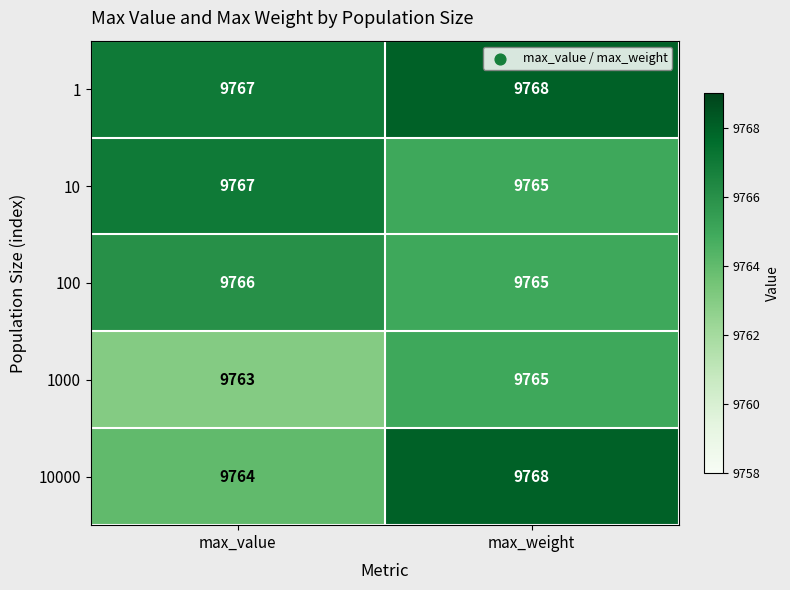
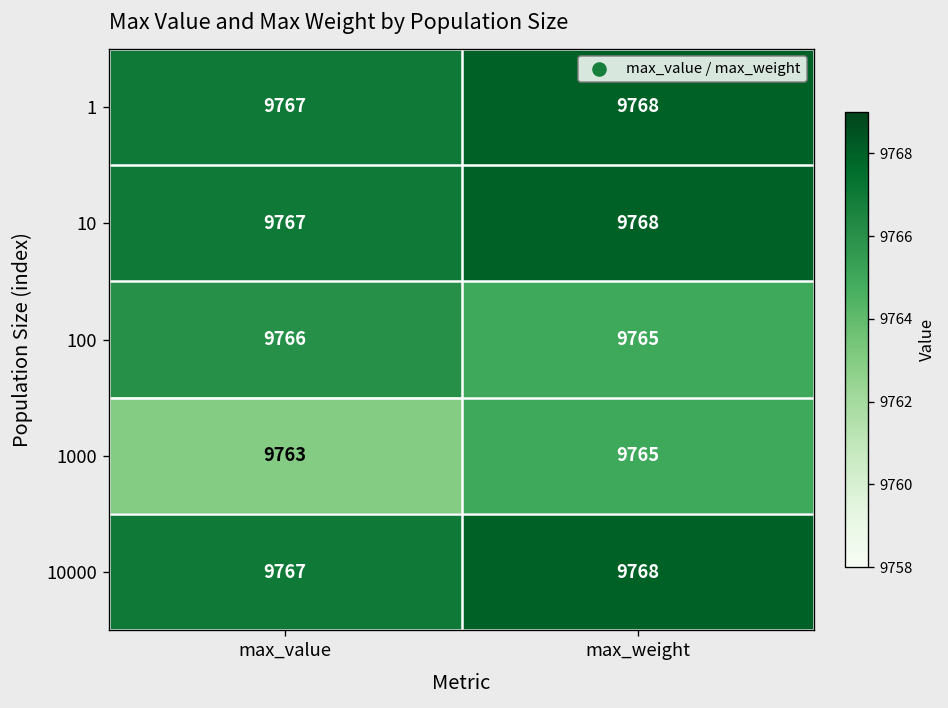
10, max_weight: 9765 -> 9768
10000, max_value: 9764 -> 9767
